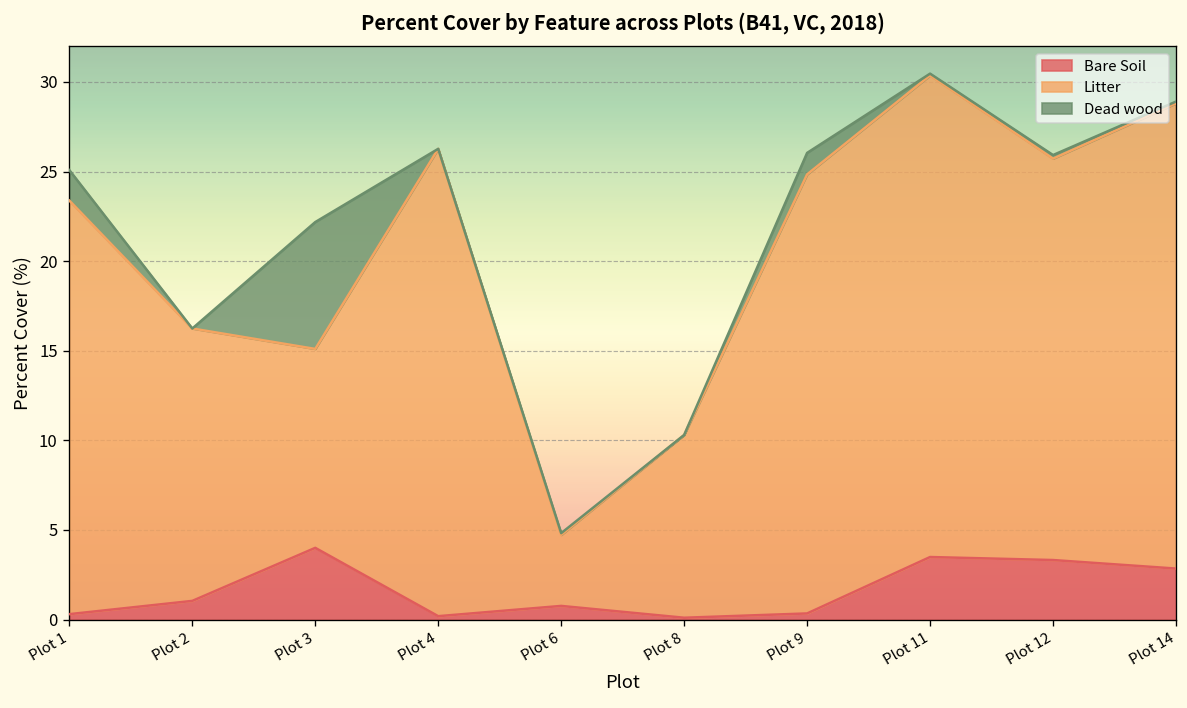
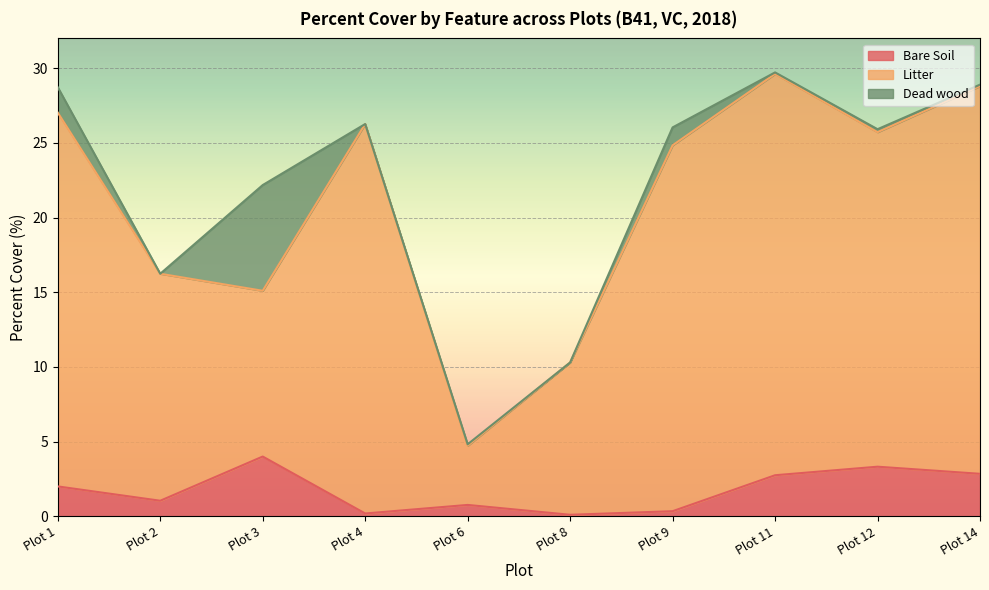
Bare Soil, Plot 1: 0.3 -> 2.0
Litter, Plot 1: 23.1 -> 25.0
Bare Soil, Plot 11: 3.5 -> 2.7
